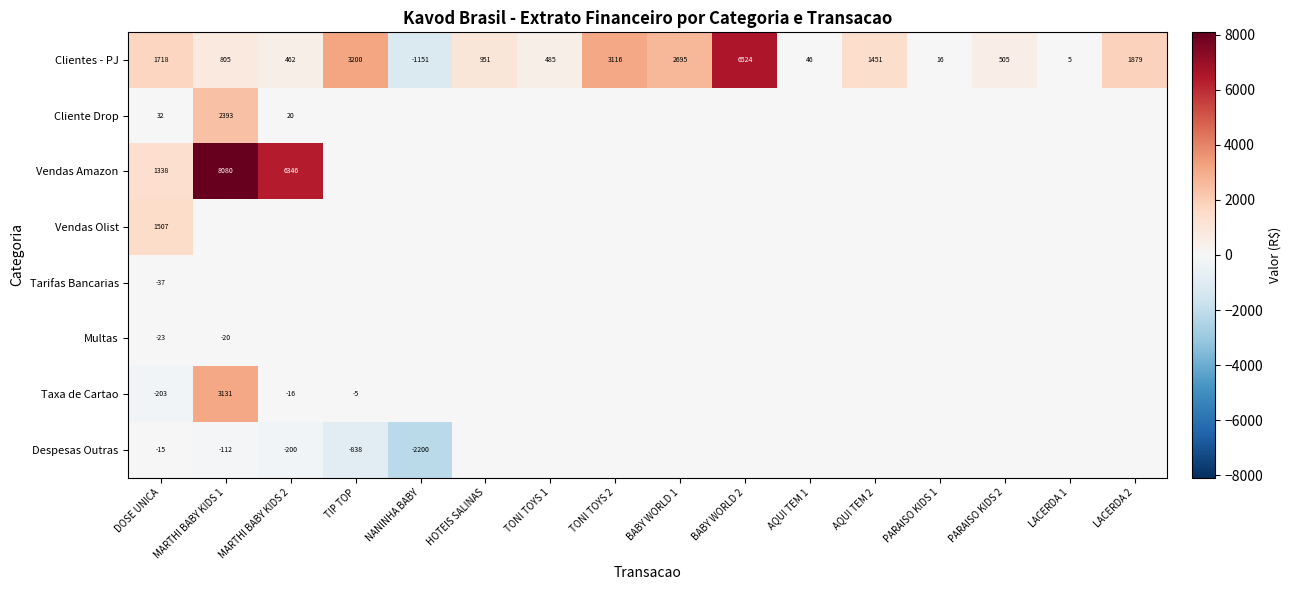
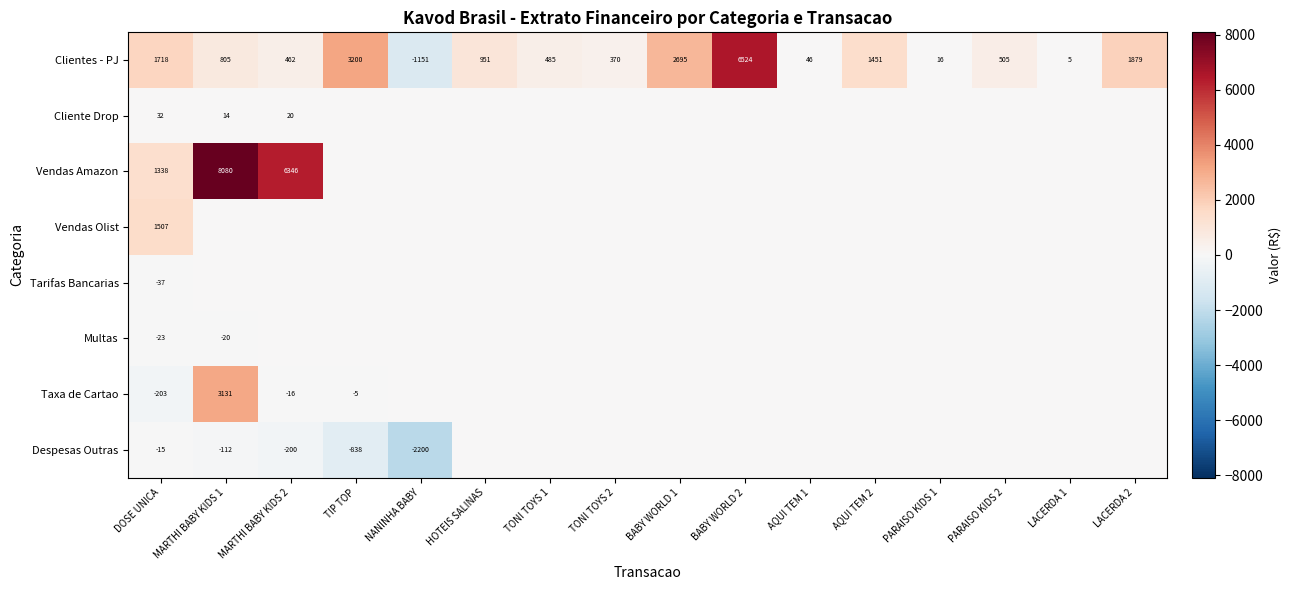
Clientes - PJ, TONI TOYS 2: 3116 -> 370
Cliente Drop, MARTHI BABY KIDS 1: 2393 -> 14
